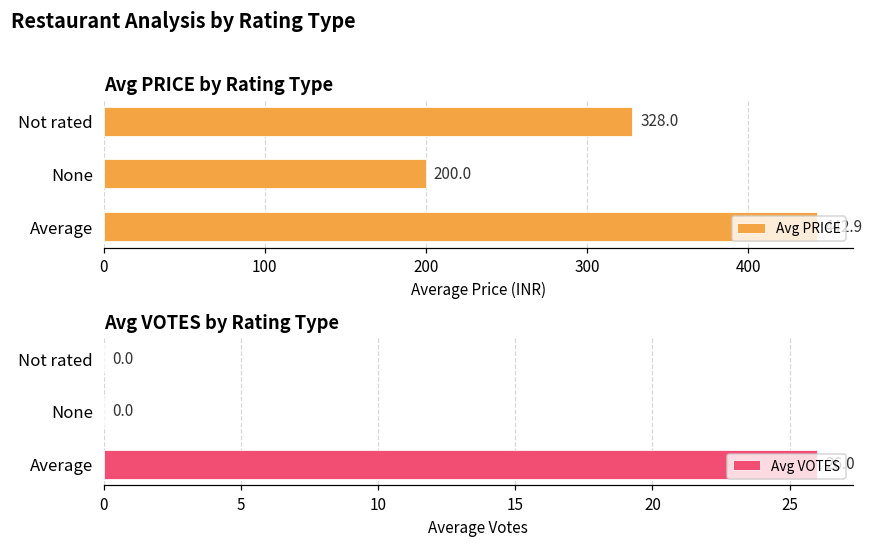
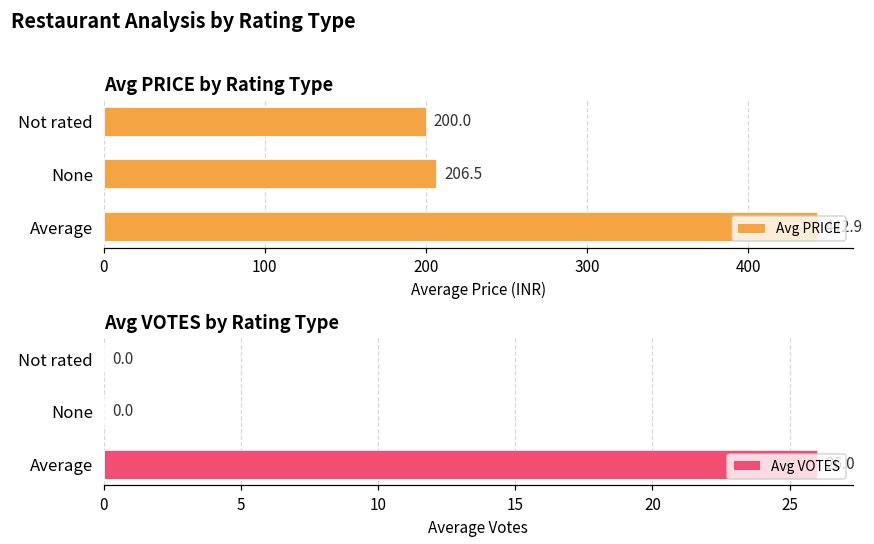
Avg PRICE by Rating Type, Not rated: 328.0 -> 200.0
Avg PRICE by Rating Type, None: 200.0 -> 206.5
